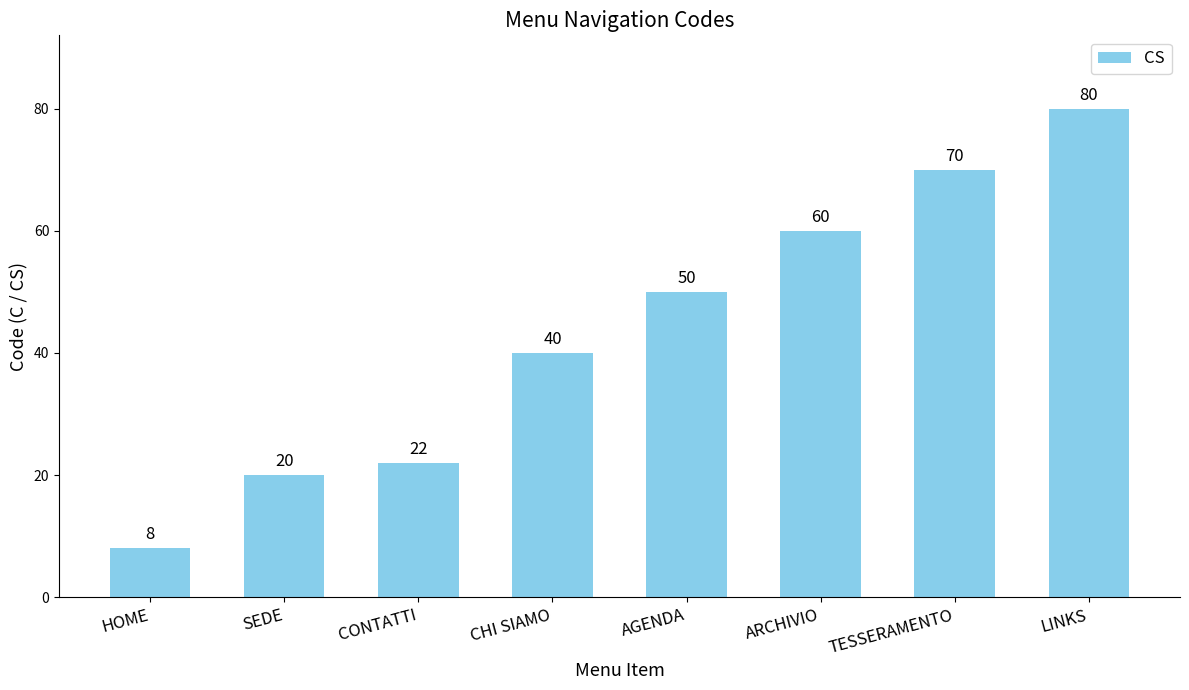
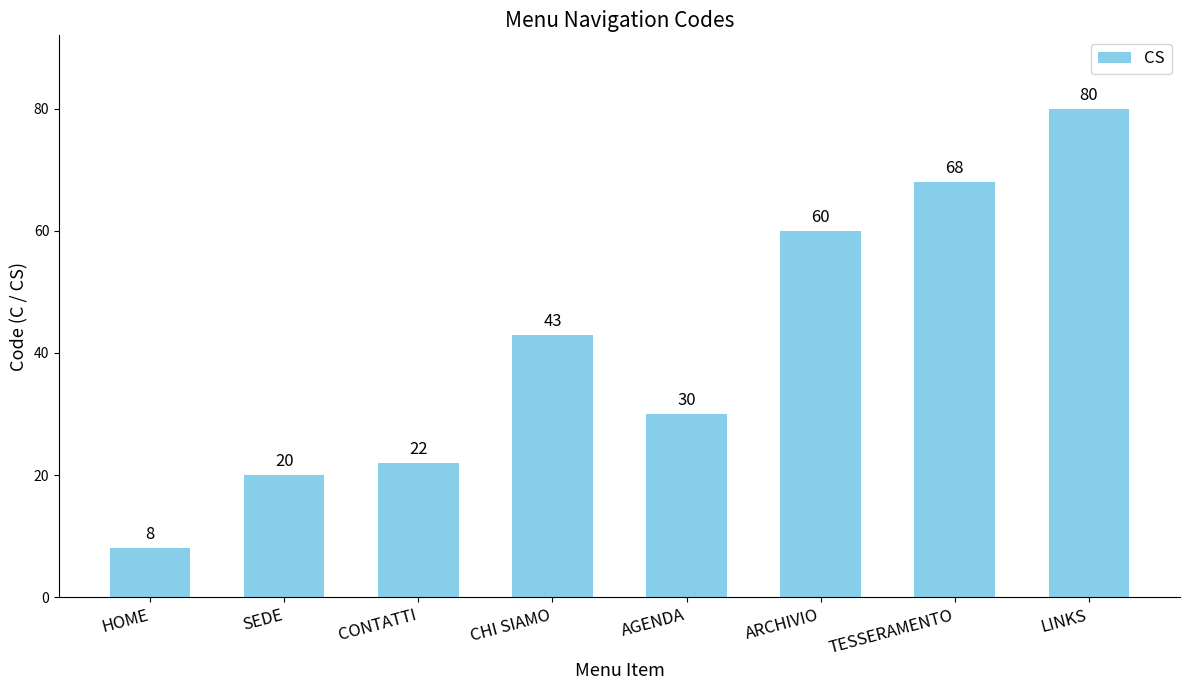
CHI SIAMO: 40 -> 43
AGENDA: 50 -> 30
TESSERAMENTO: 70 -> 68
